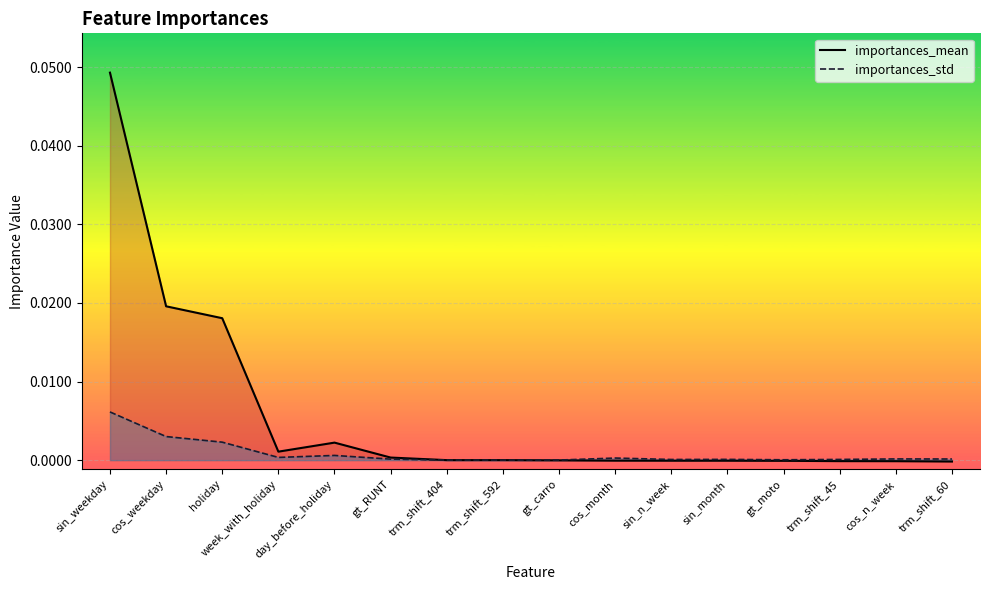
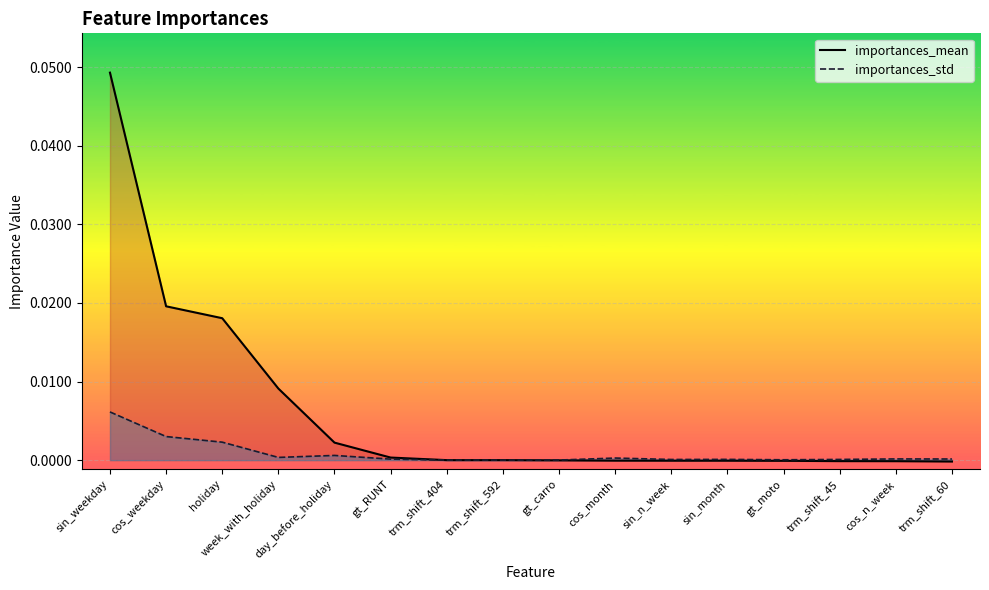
importances_mean, week_with_holiday: 0.001 -> 0.009
